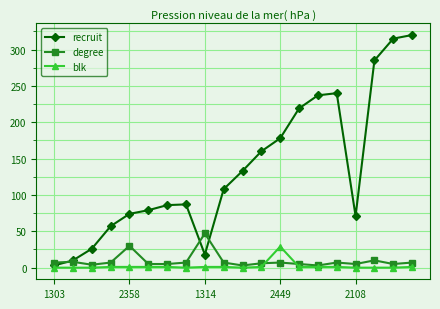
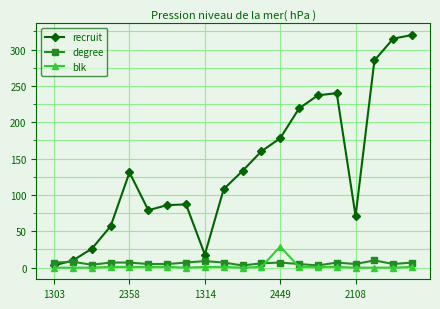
recruit, 2358: 70 -> 130
degree, 2358: 30 -> 10
degree, 1314: 50 -> 10
